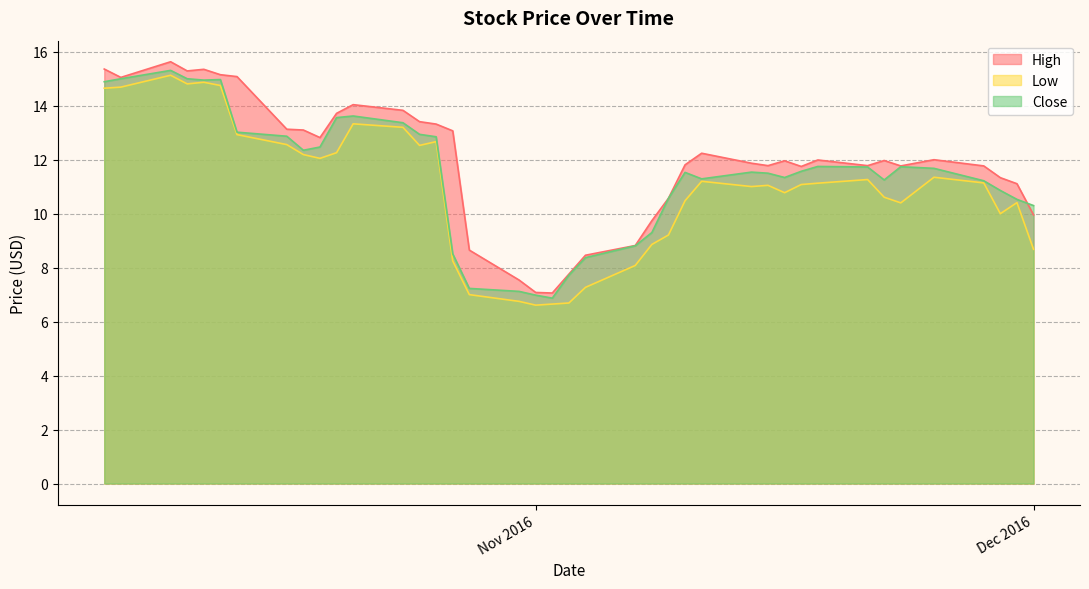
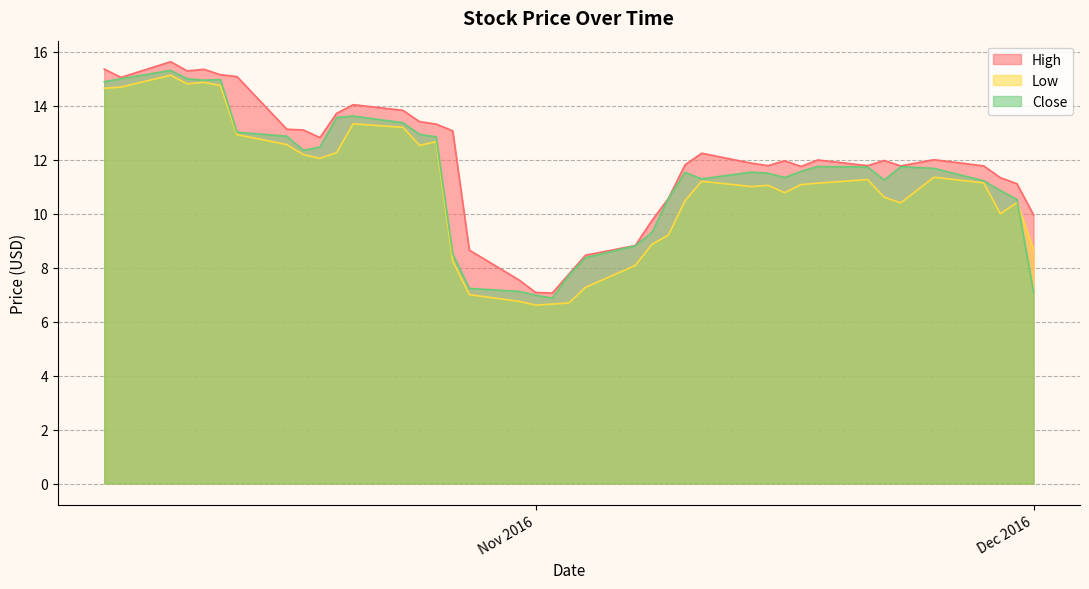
Close, Dec 2016: 10.3 -> 7.1
